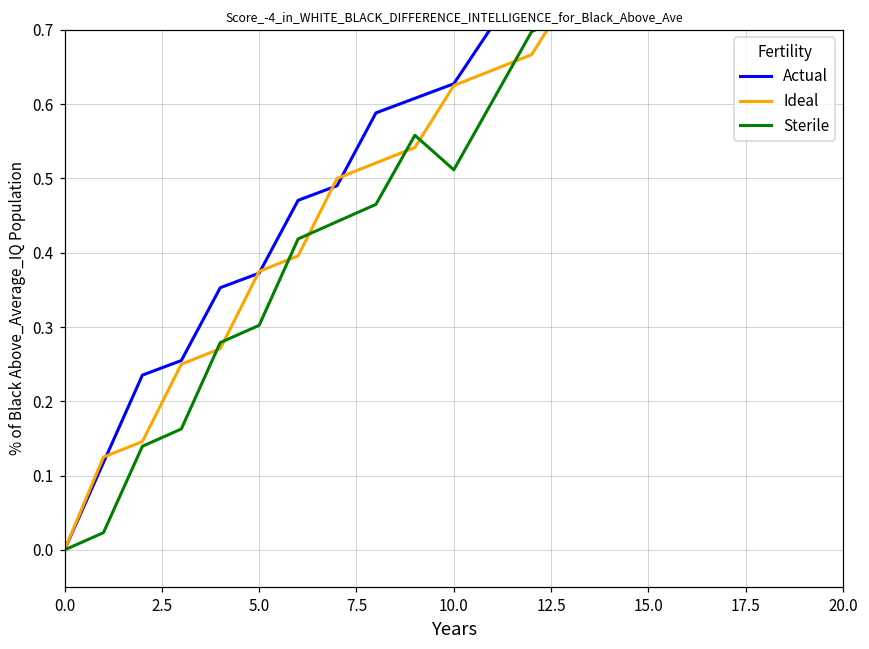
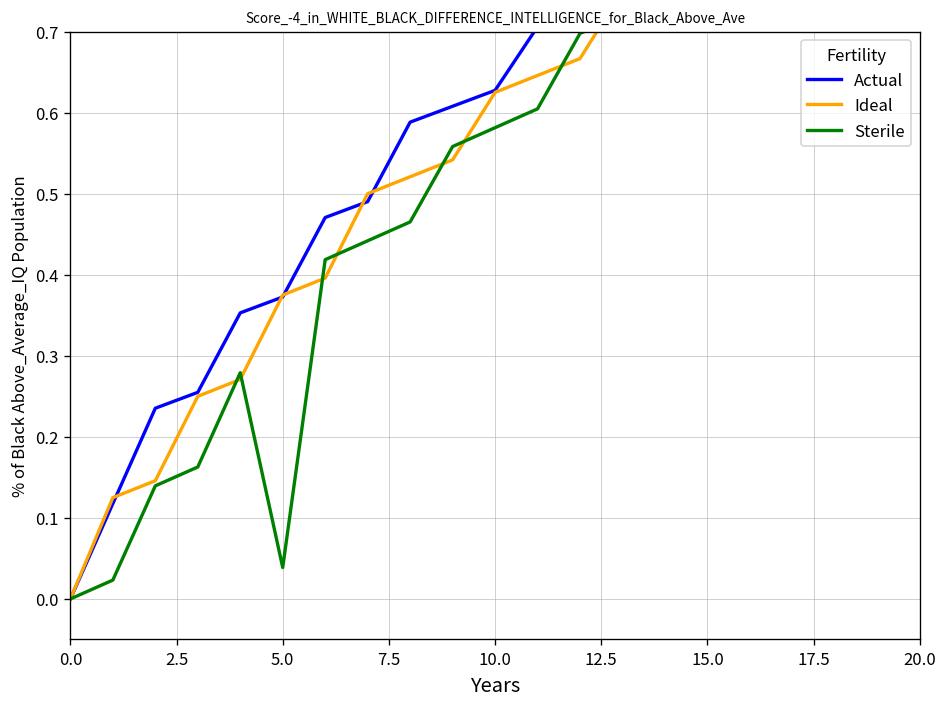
Sterile, 5.0: 0.30 -> 0.04
Sterile, 10.0: 0.51 -> 0.58
